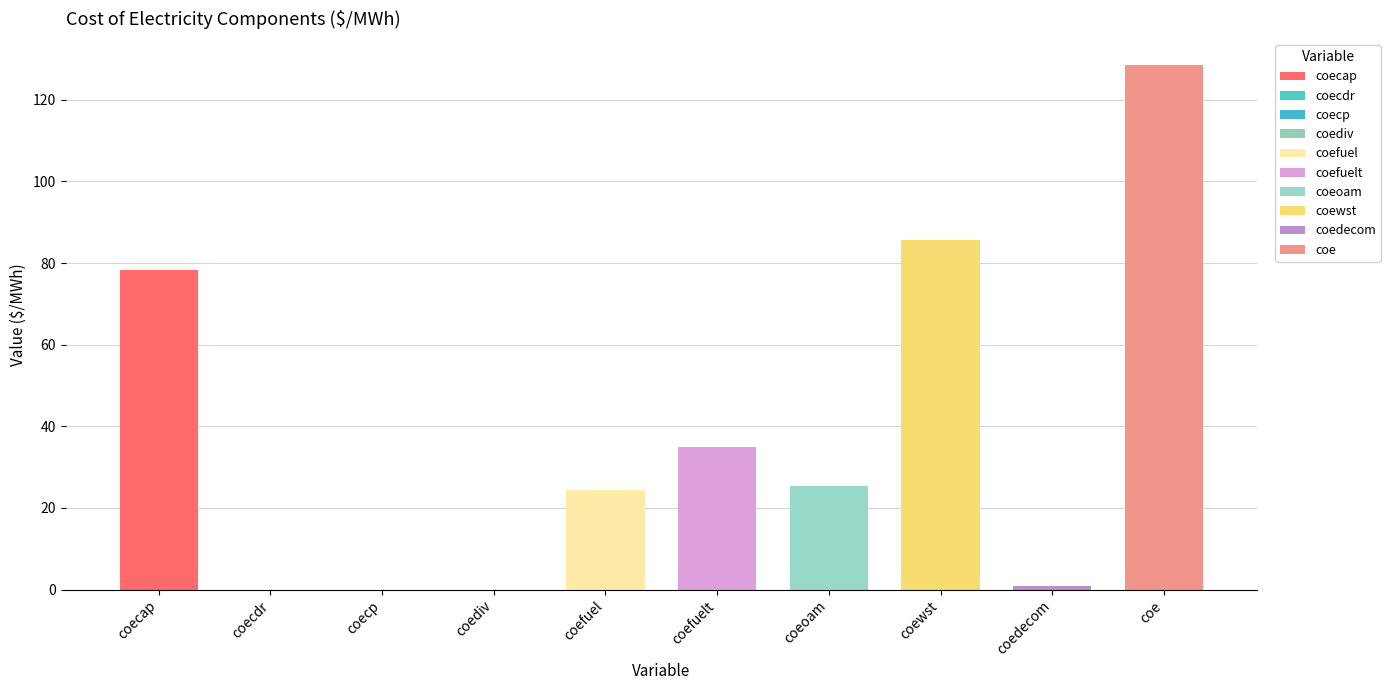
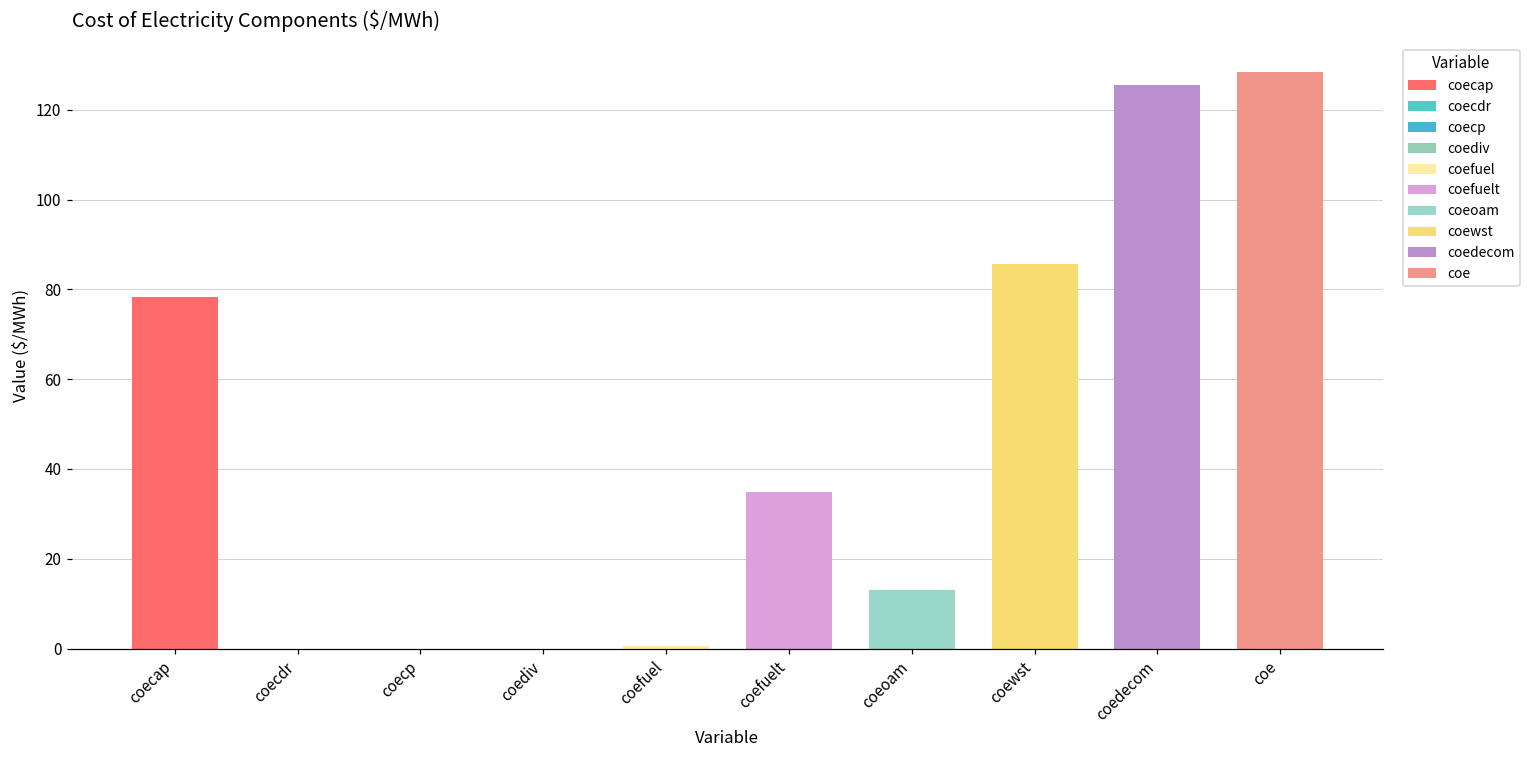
coefuel: 24 -> 1
coeoam: 25 -> 13
coedecom: 1 -> 125
